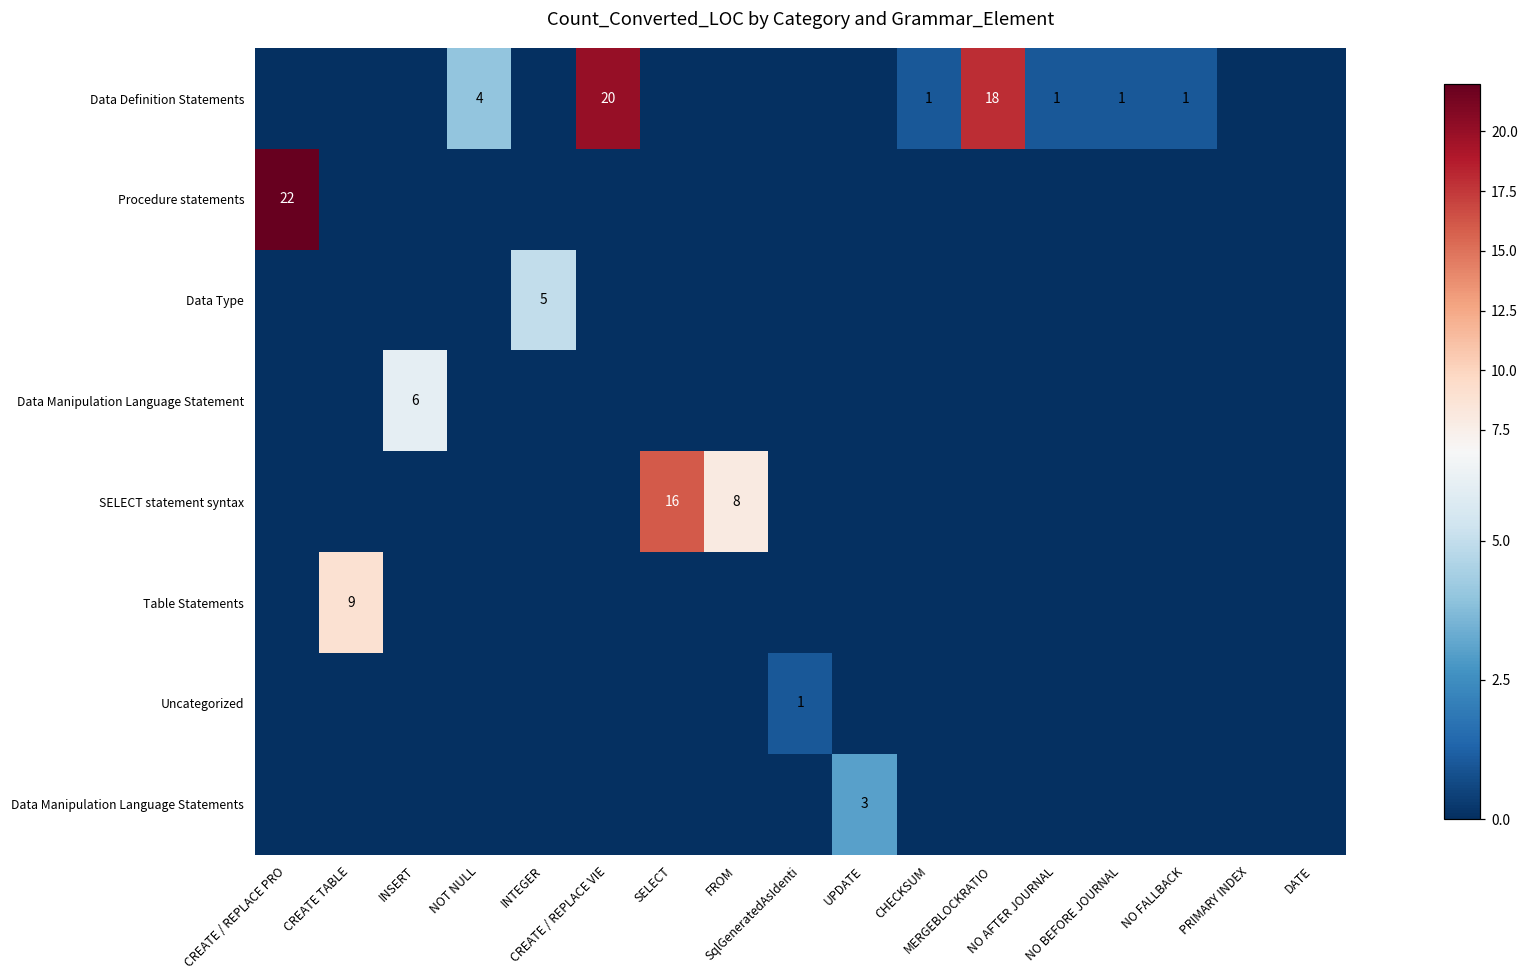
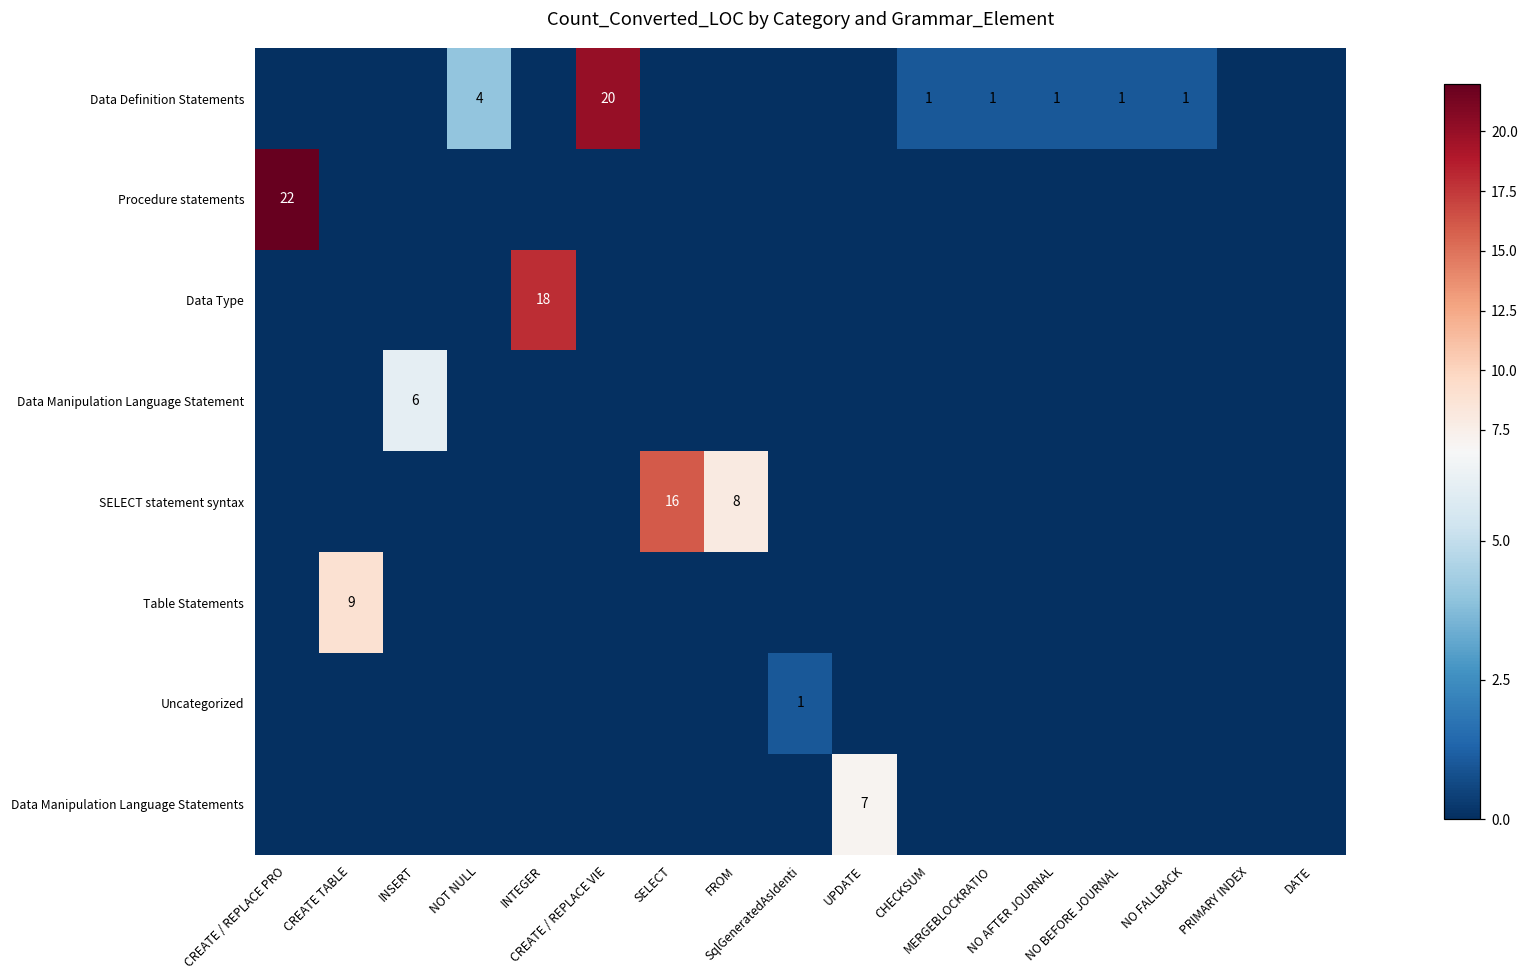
Data Definition Statements, MERGEBLOCKRATIO: 18 -> 1
Data Type, INTEGER: 5 -> 18
Data Manipulation Language Statements, UPDATE: 3 -> 7
